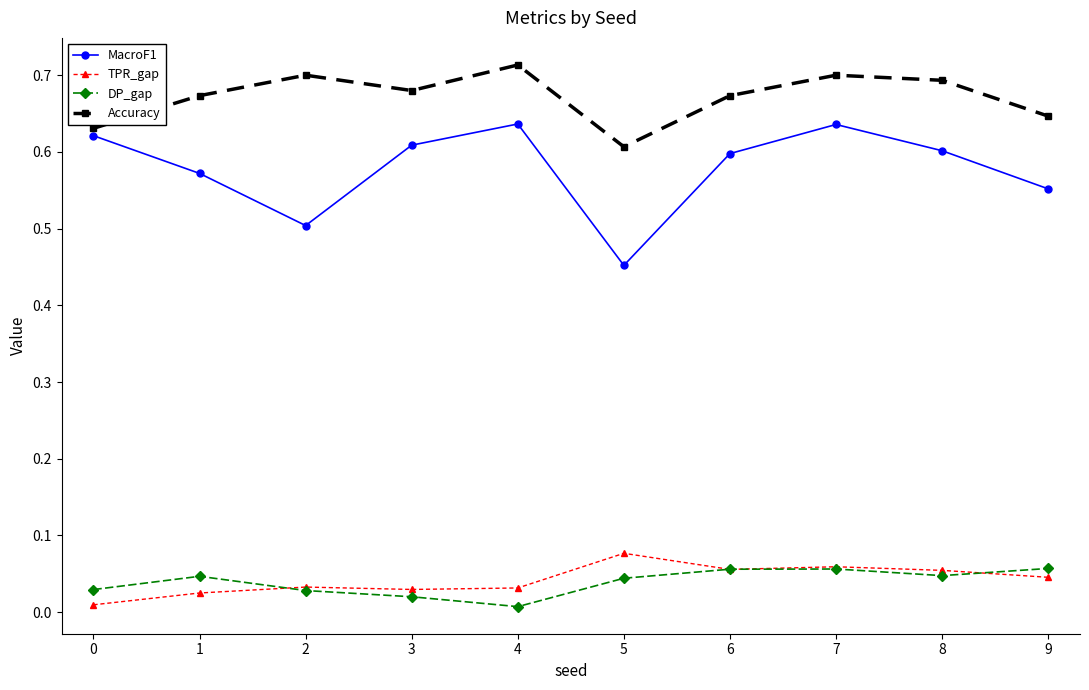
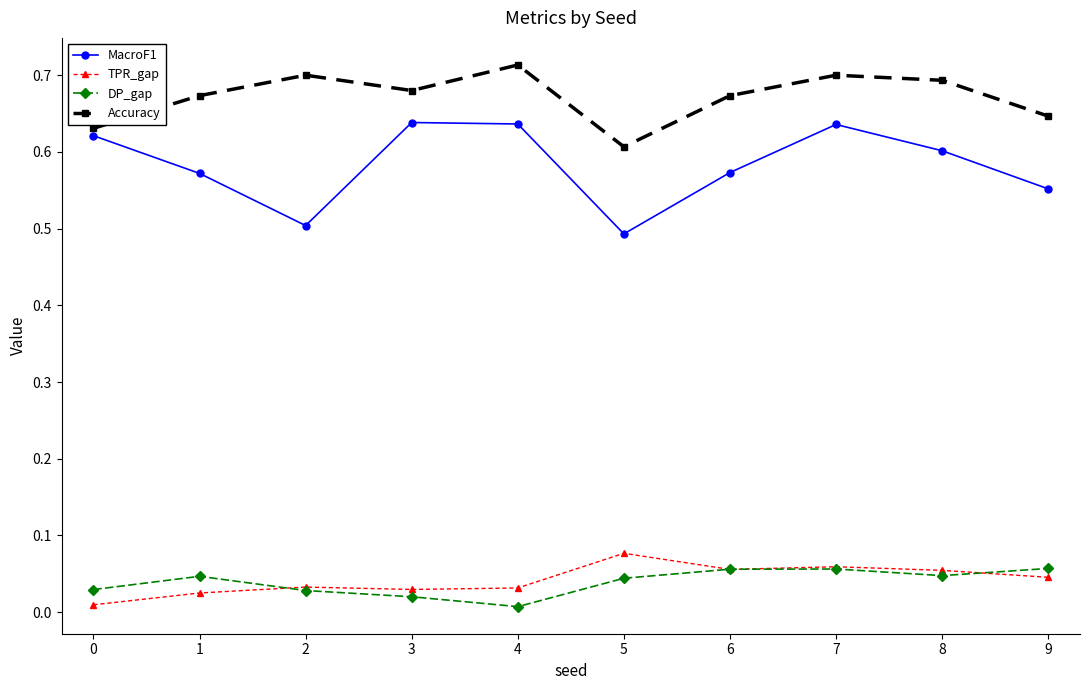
MacroF1, 3: 0.61 -> 0.64
MacroF1, 5: 0.45 -> 0.49
MacroF1, 6: 0.60 -> 0.57
